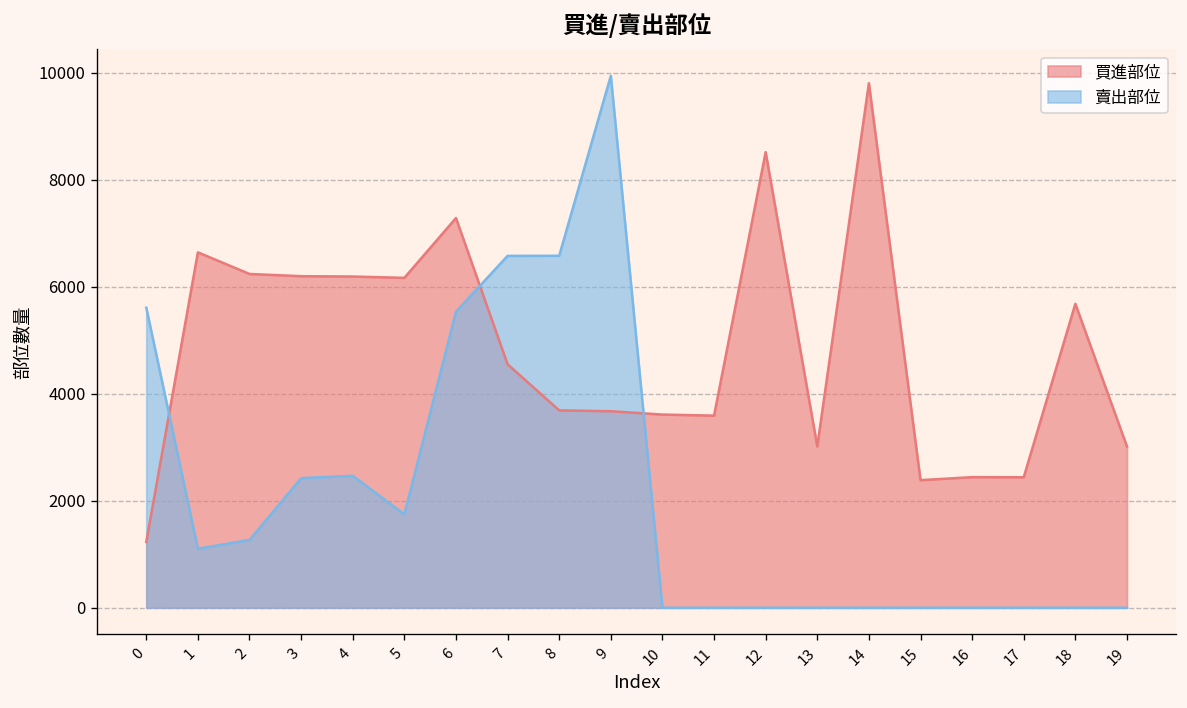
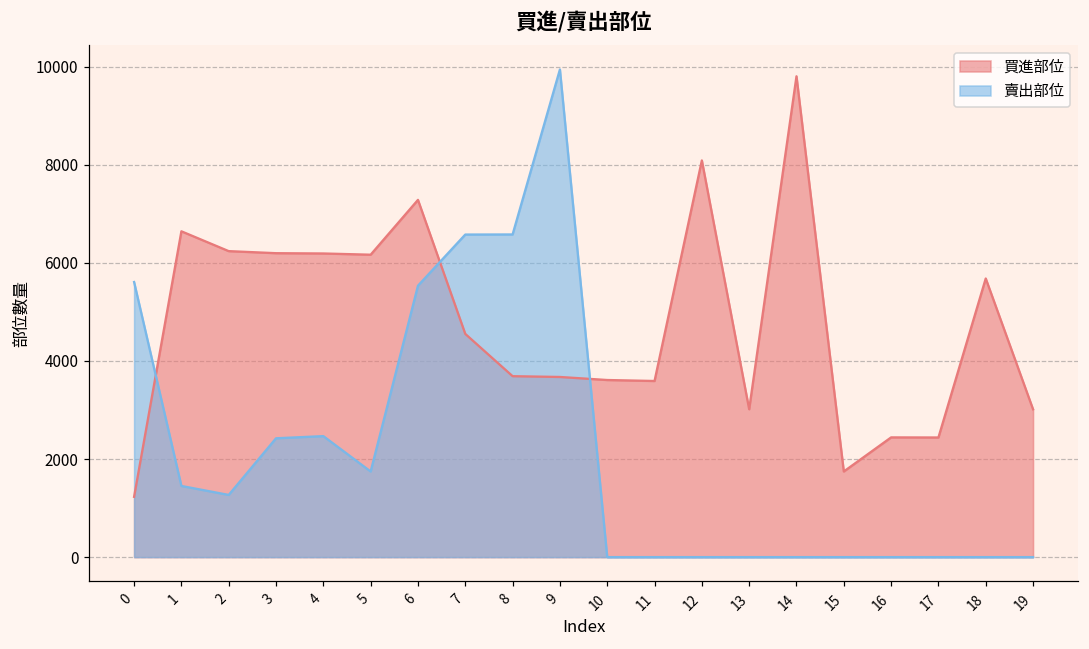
賣出部位, 1: 1100 -> 1500
買進部位, 12: 8500 -> 8100
買進部位, 15: 2400 -> 1700
